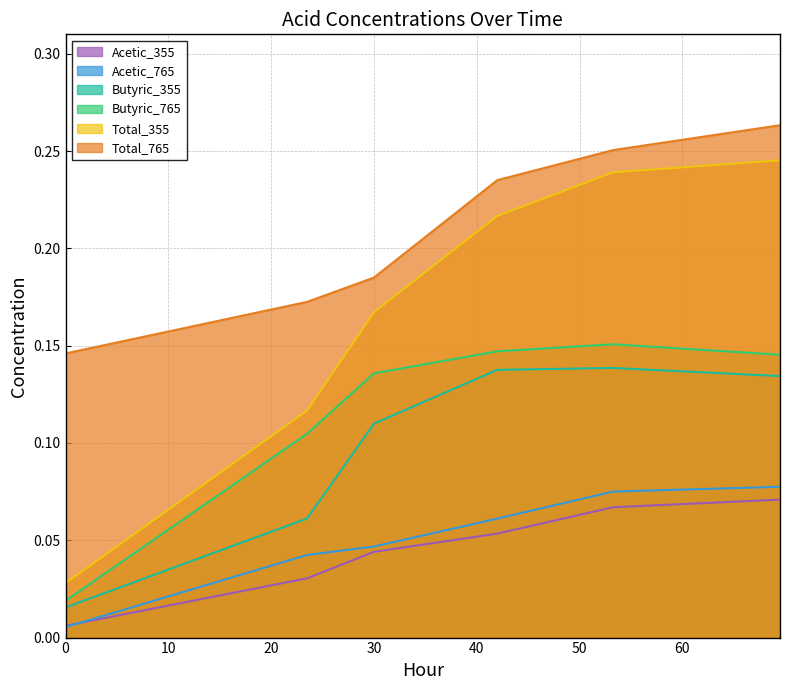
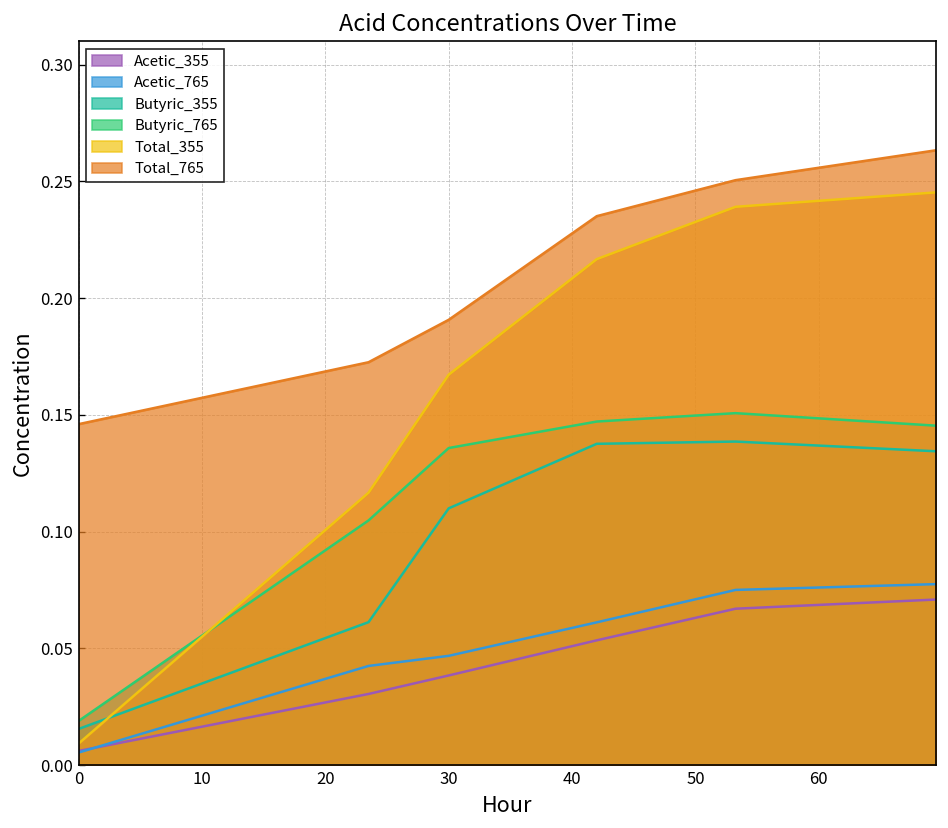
Total_355, 0: 0.028 -> 0.009
Acetic_355, 30: 0.044 -> 0.038
Total_765, 30: 0.185 -> 0.191
